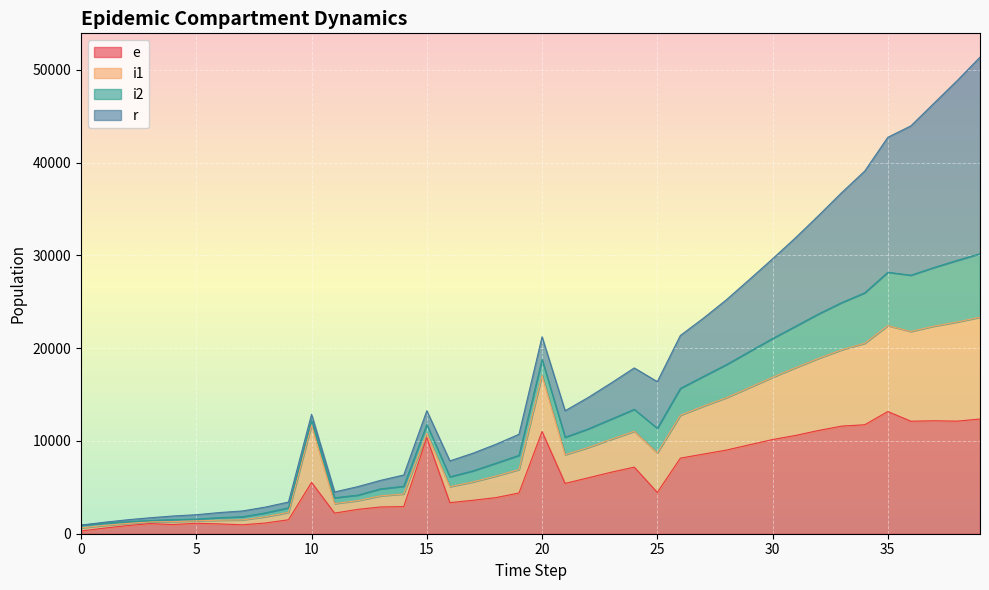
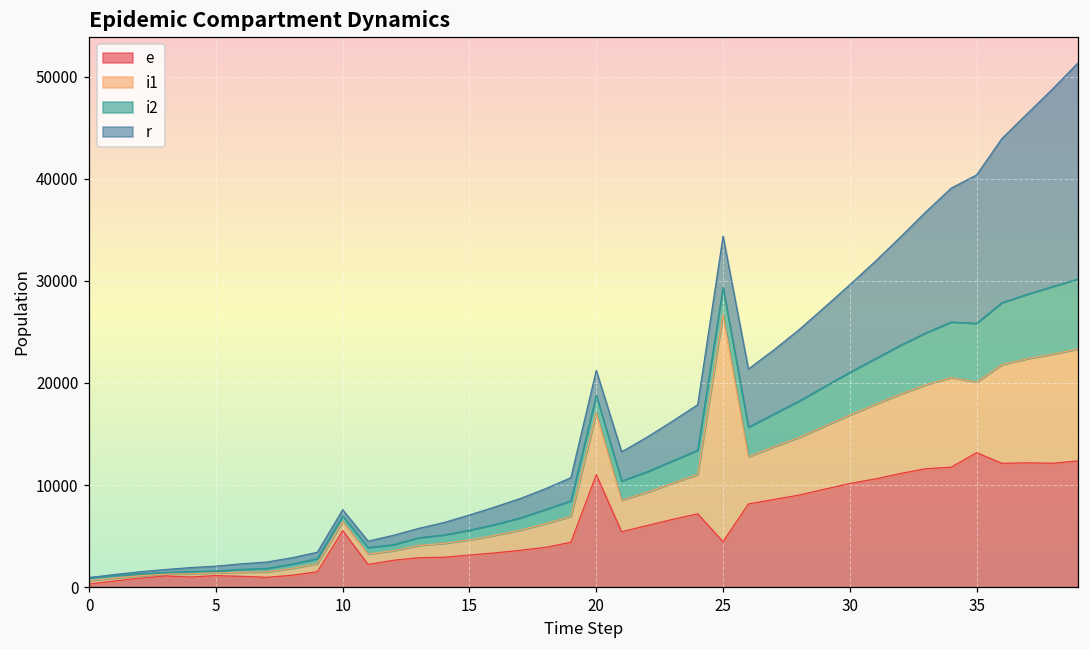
i1, 10: 6000 -> 1000
e, 15: 10000 -> 3000
i1, 15: 0 -> 1000
i1, 25: 4000 -> 22000
i1, 35: 9000 -> 7000
